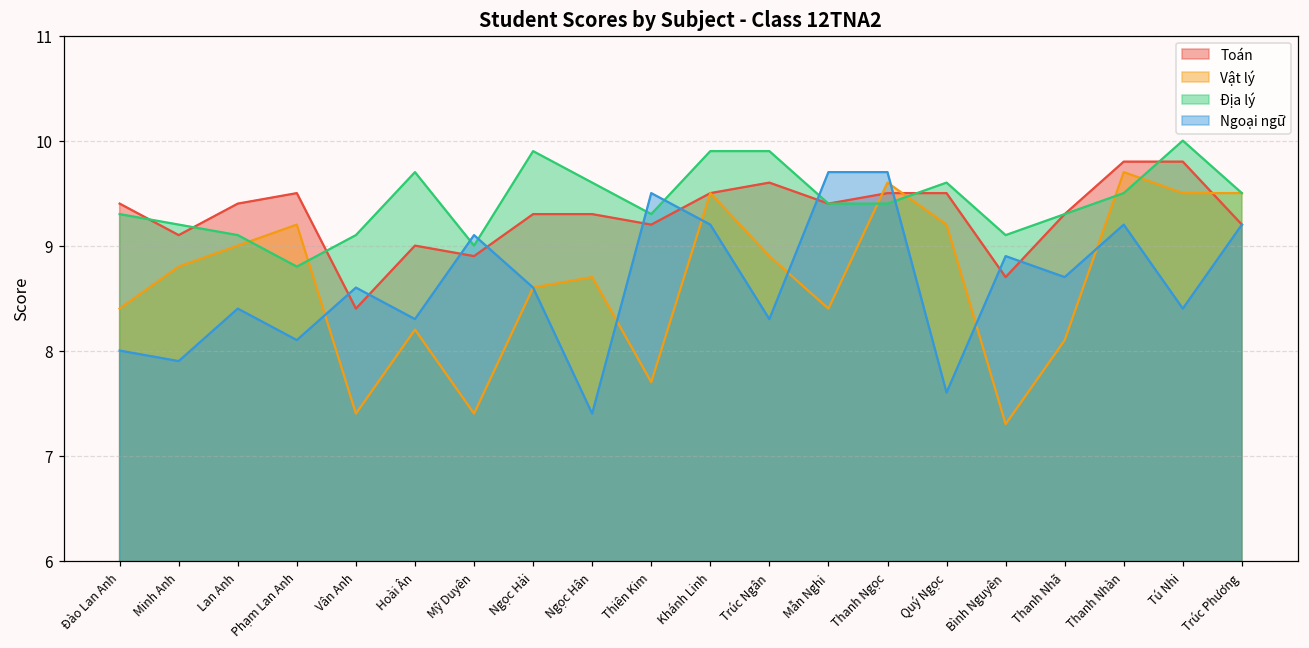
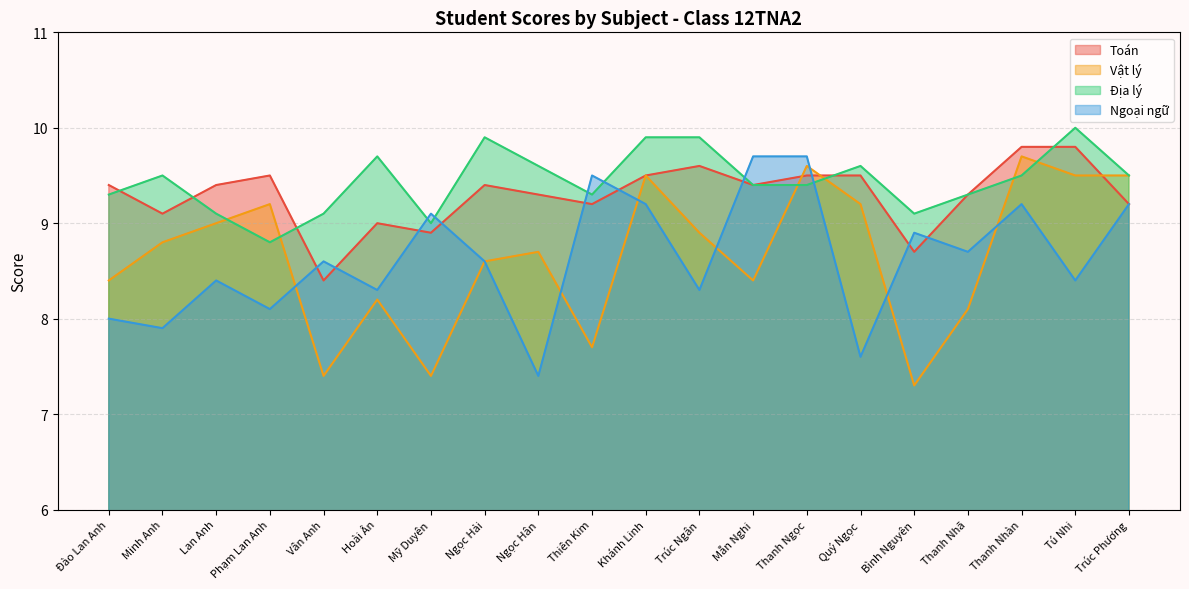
Địa lý, Minh Anh: 9.2 -> 9.5
Toán, Ngọc Hải: 9.3 -> 9.4
